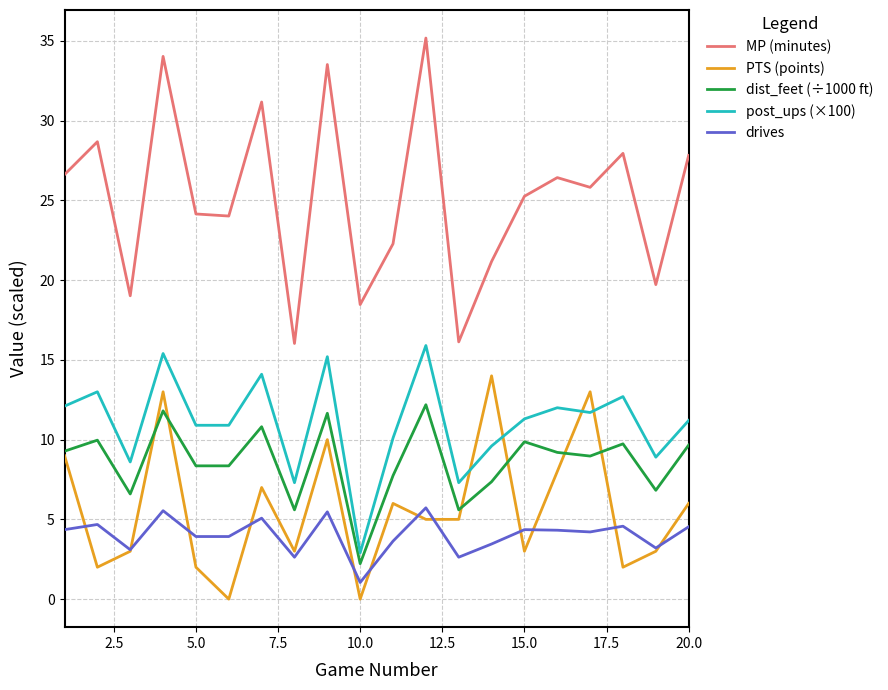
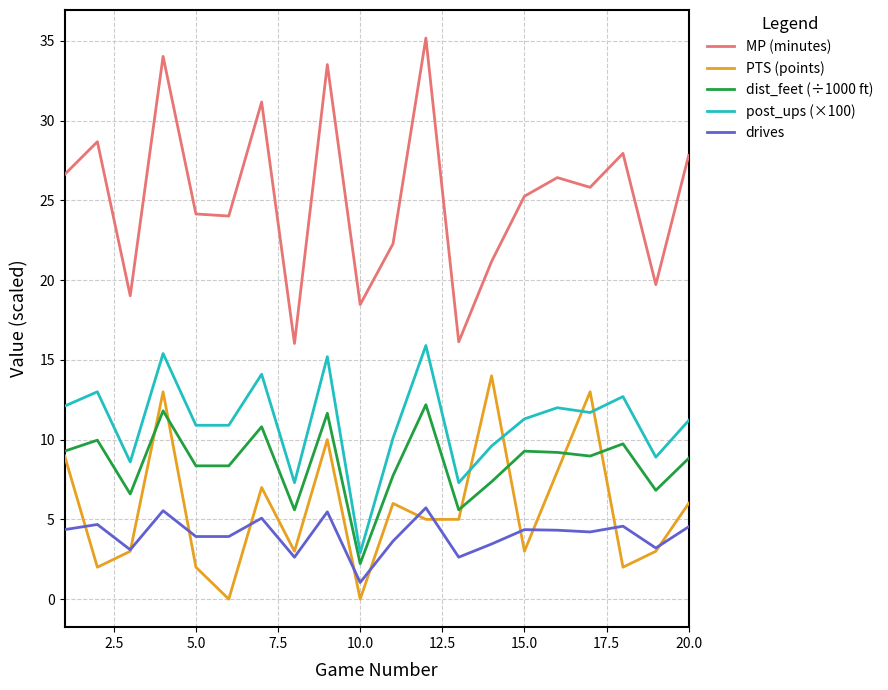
dist_feet (÷1000 ft), 15.0: 9.9 -> 9.3
dist_feet (÷1000 ft), 20.0: 9.7 -> 8.8
